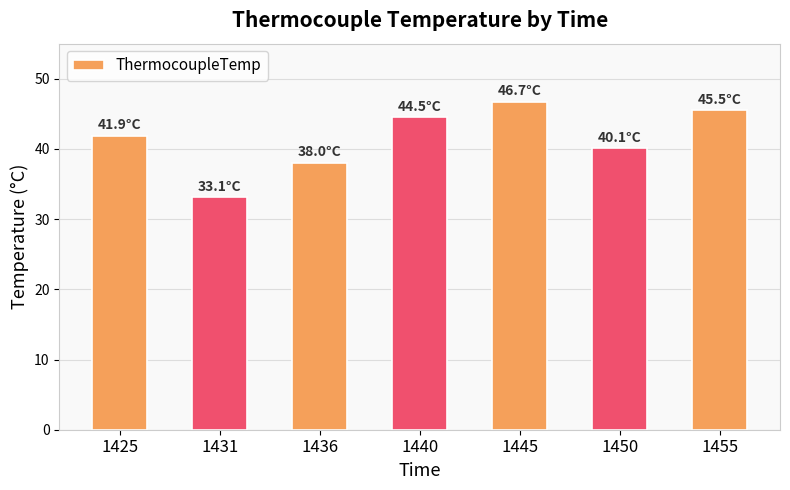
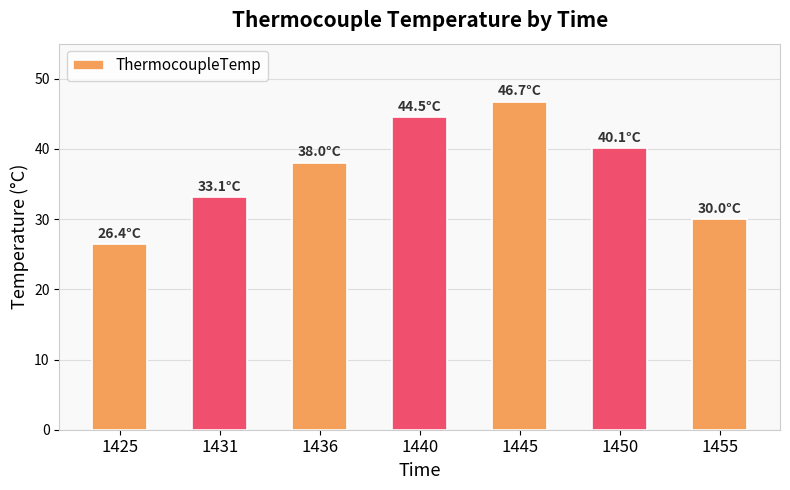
1425: 41.9°C -> 26.4°C
1455: 45.5°C -> 30.0°C
